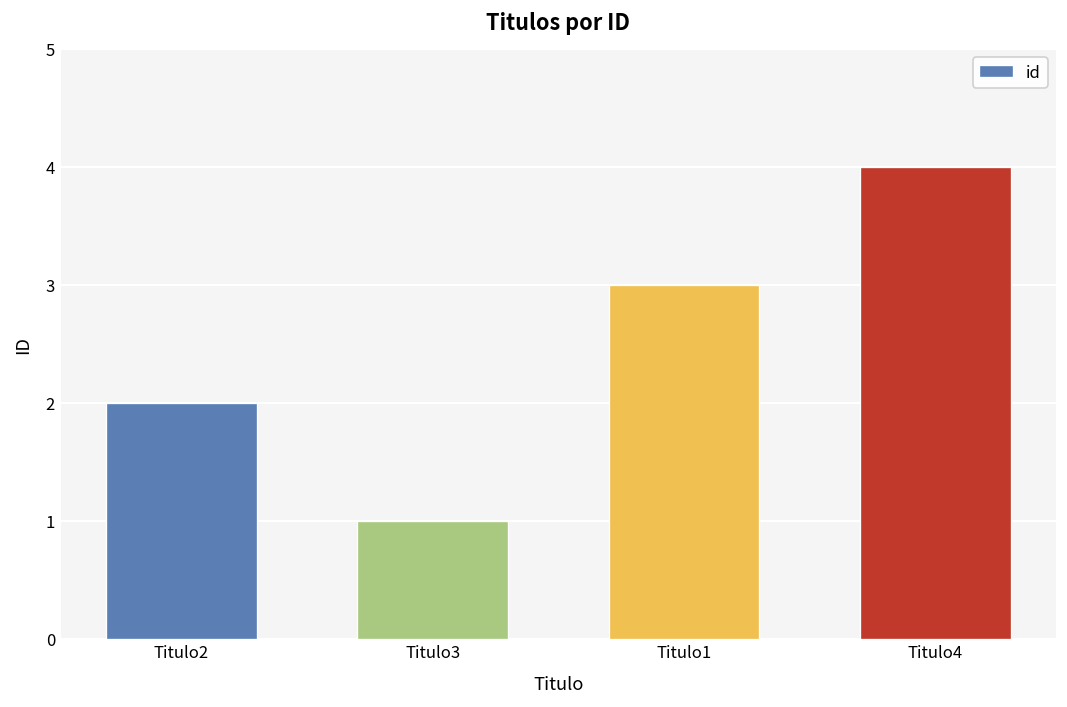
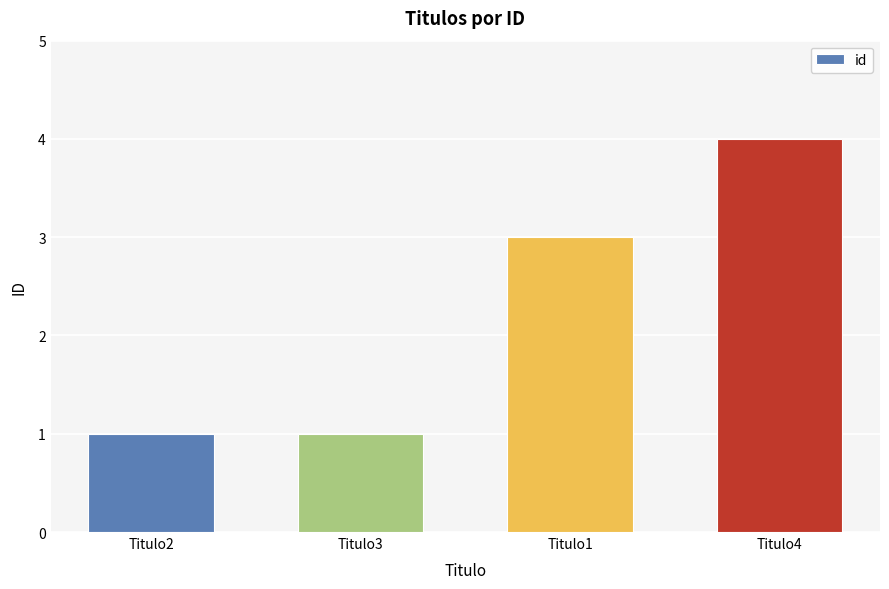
Titulo2: 2 -> 1
